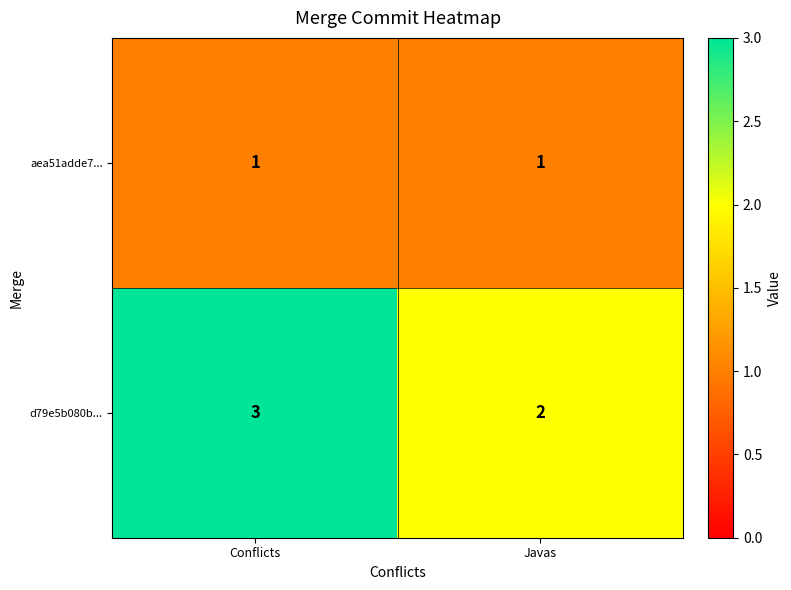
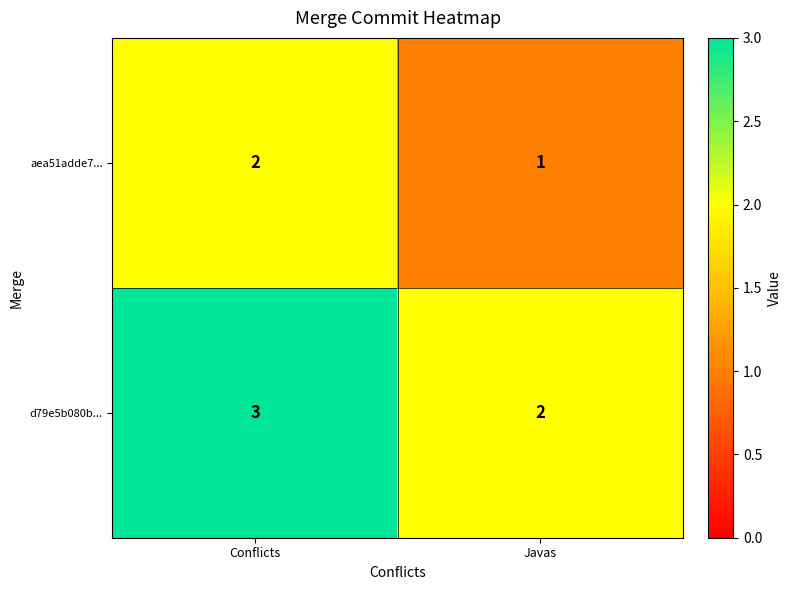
aea51adde7..., Conflicts: 1 -> 2
